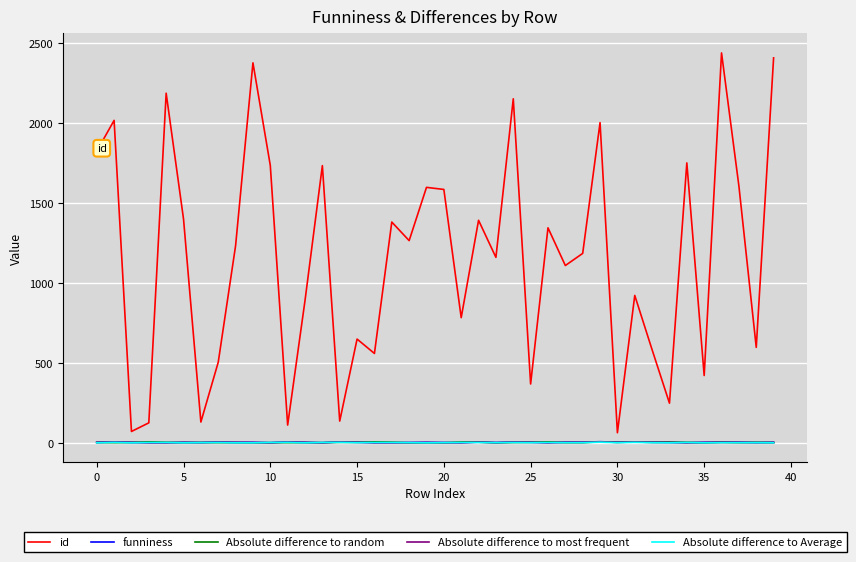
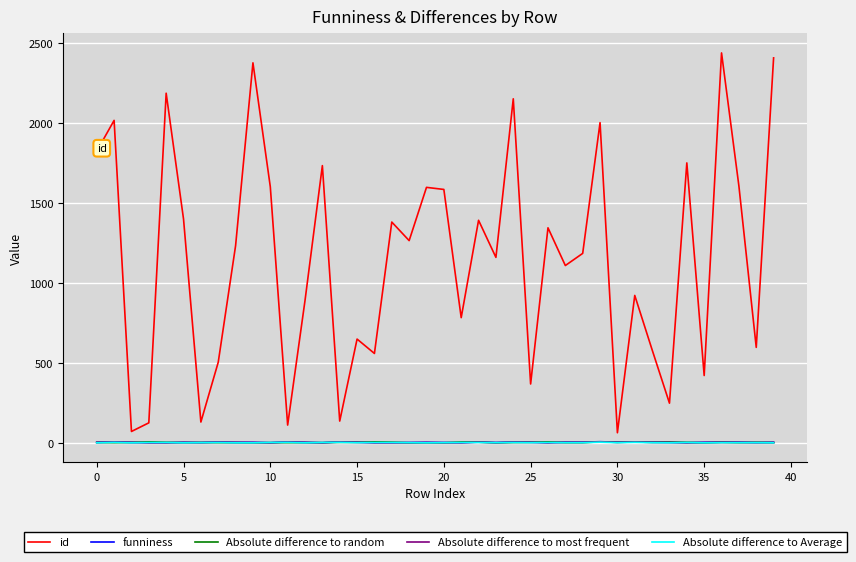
id, 10: 1740 -> 1600
